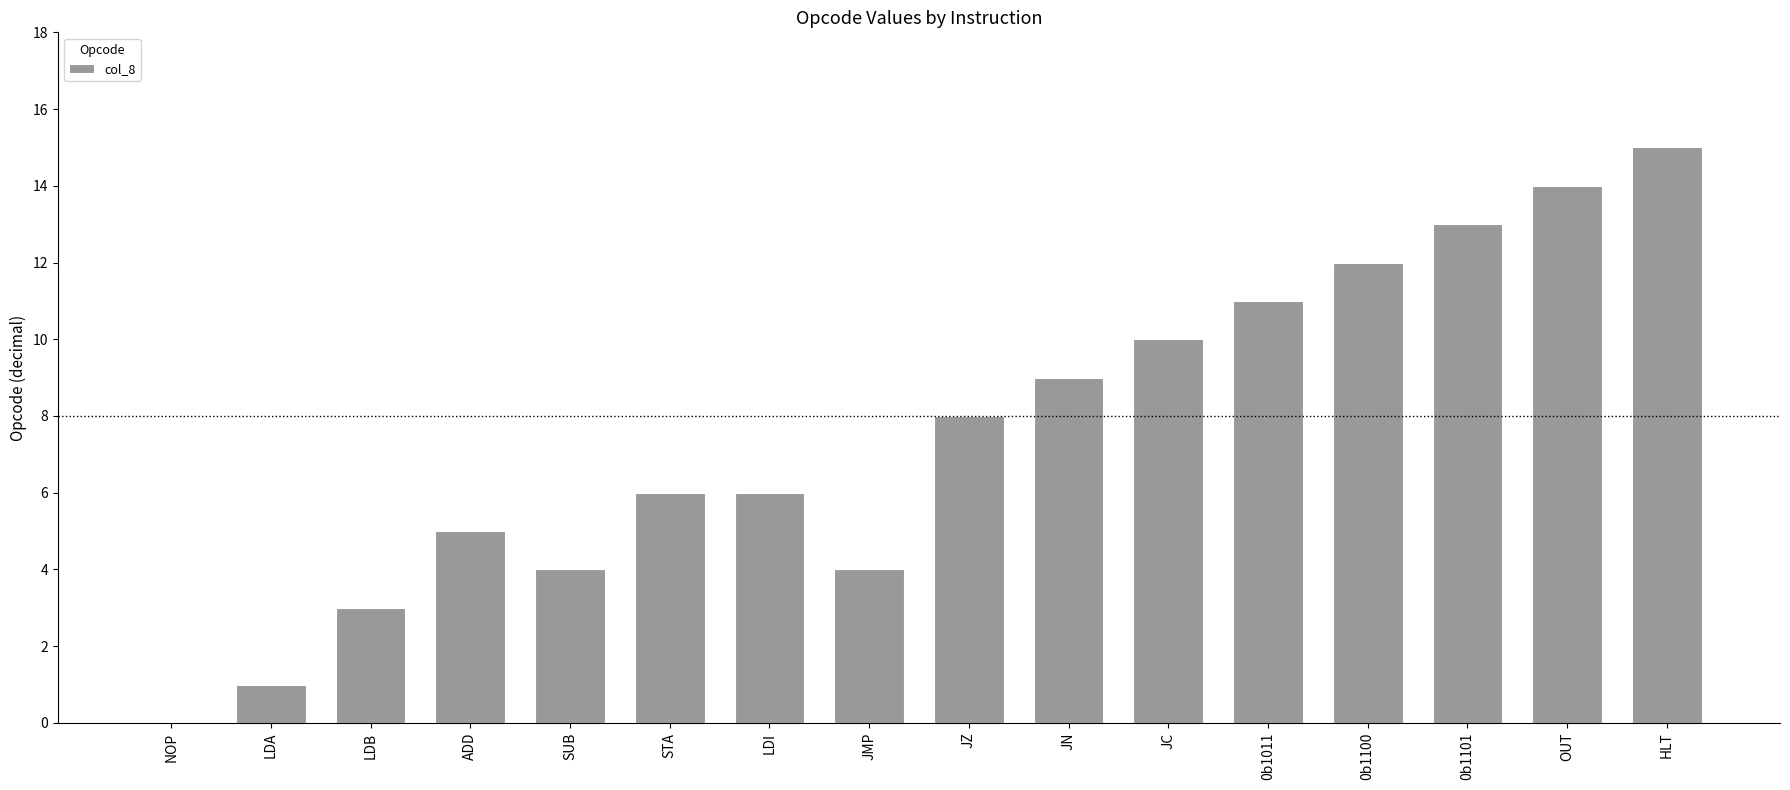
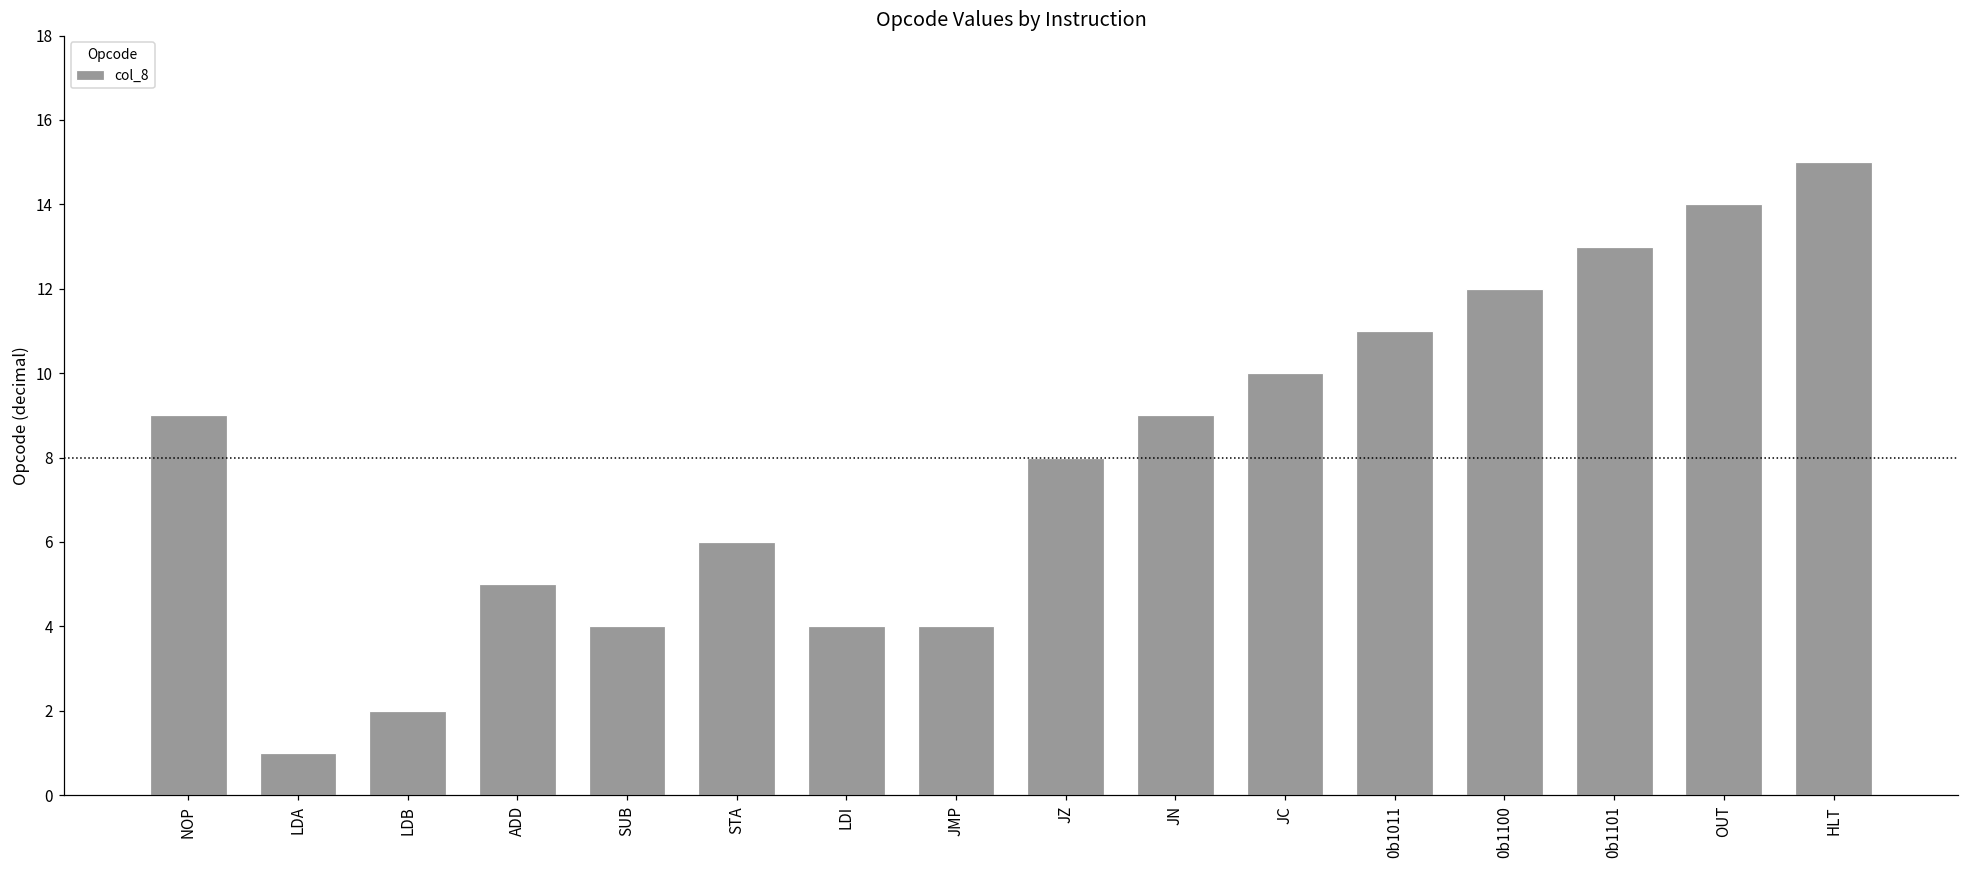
NOP: 0 -> 9
LDB: 3 -> 2
LDI: 6 -> 4
